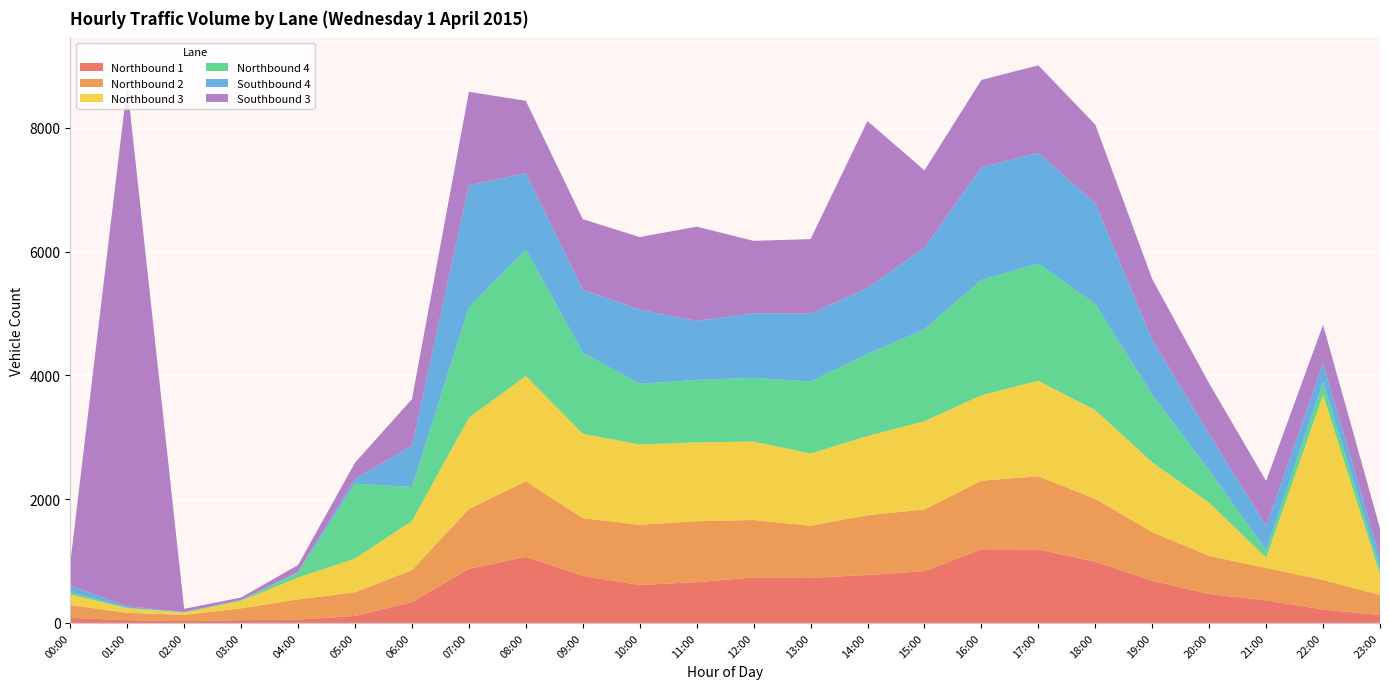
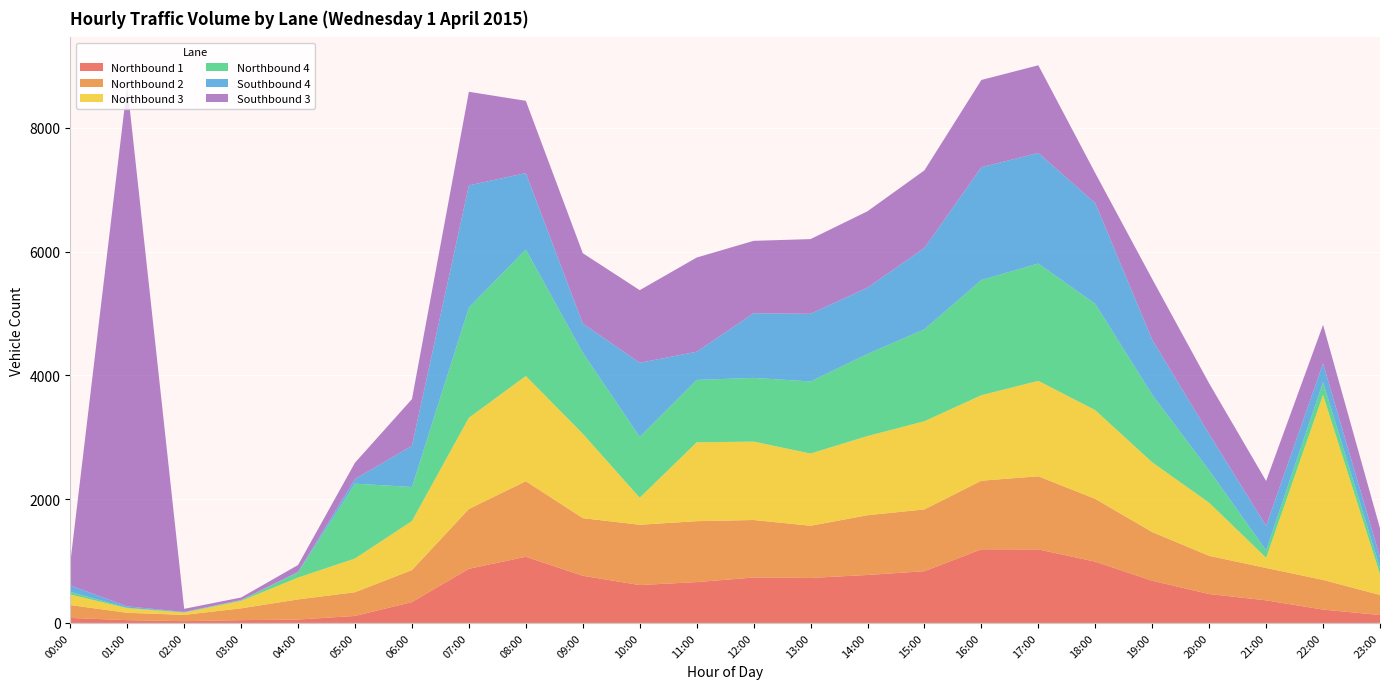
Southbound 4, 09:00: 1000 -> 500
Northbound 3, 10:00: 1300 -> 400
Southbound 4, 11:00: 1000 -> 500
Southbound 3, 14:00: 2700 -> 1200
Southbound 3, 18:00: 1300 -> 500
